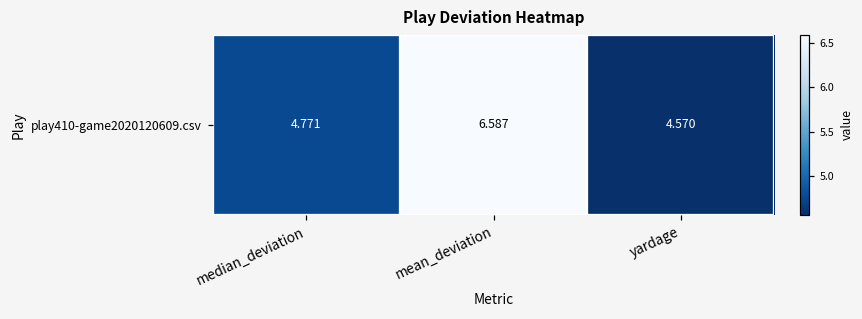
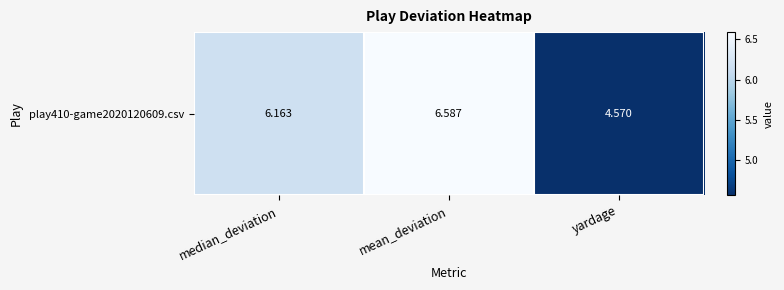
play410-game2020120609.csv, median_deviation: 4.771 -> 6.163
